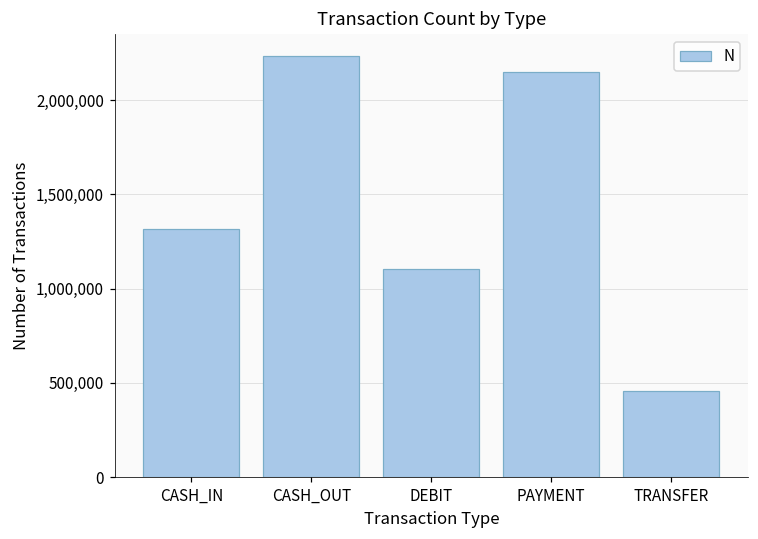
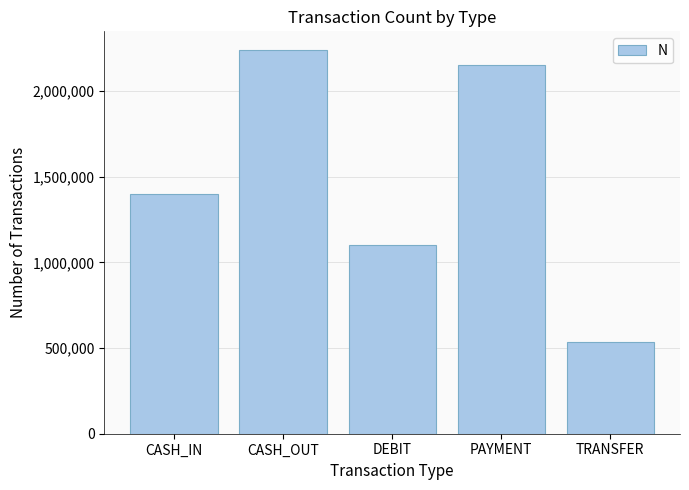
CASH_IN: 1,320,000 -> 1,400,000
TRANSFER: 460,000 -> 530,000
